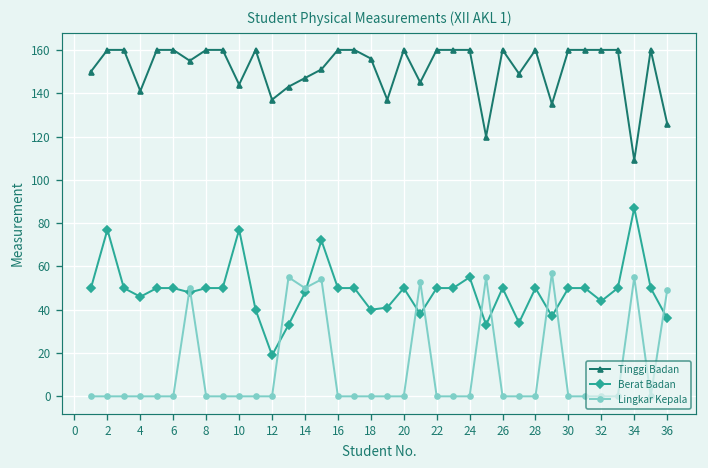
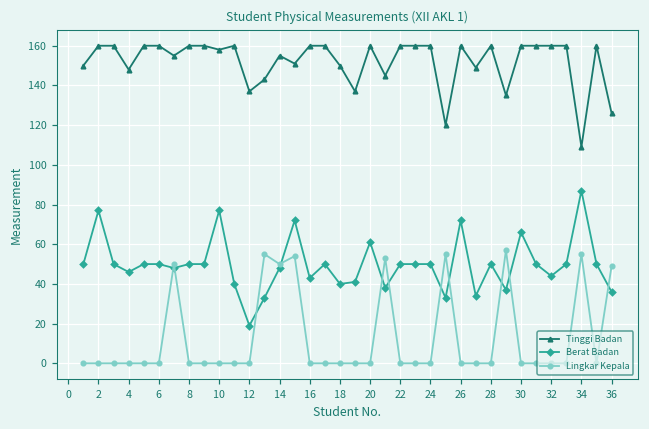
Tinggi Badan, 4: 141 -> 148
Tinggi Badan, 10: 144 -> 158
Tinggi Badan, 14: 147 -> 155
Berat Badan, 16: 50 -> 43
Tinggi Badan, 18: 156 -> 150
Berat Badan, 20: 50 -> 61
Berat Badan, 24: 55 -> 50
Berat Badan, 26: 50 -> 72
Berat Badan, 30: 50 -> 66
